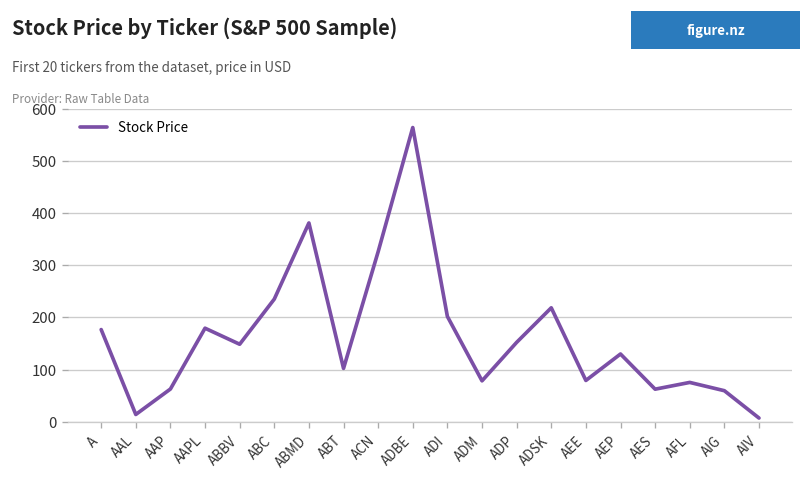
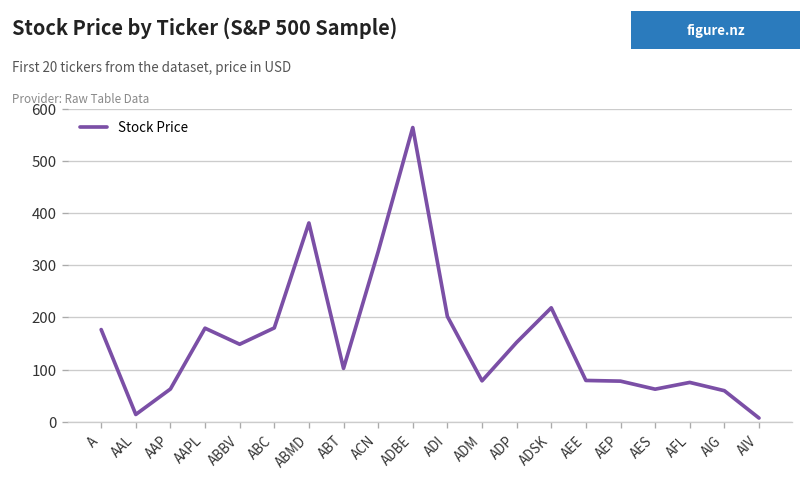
ABC: 240 -> 180
AEP: 130 -> 80
